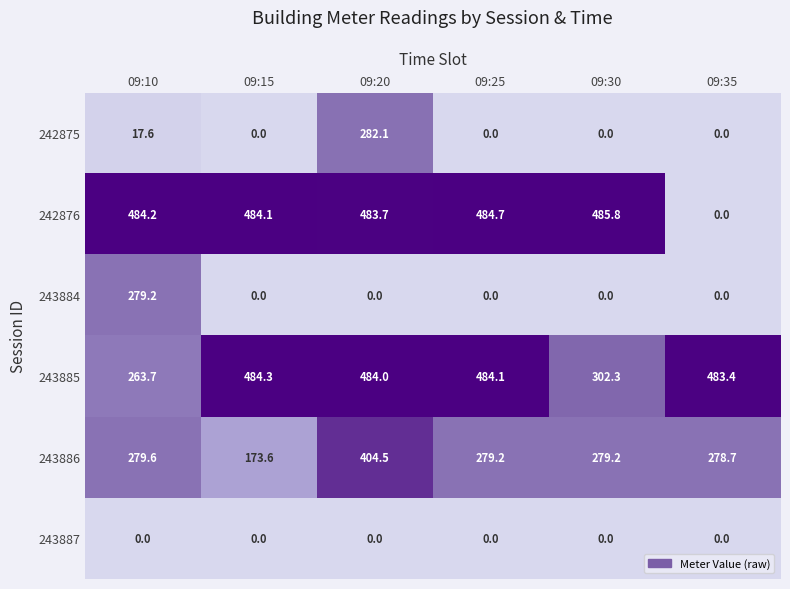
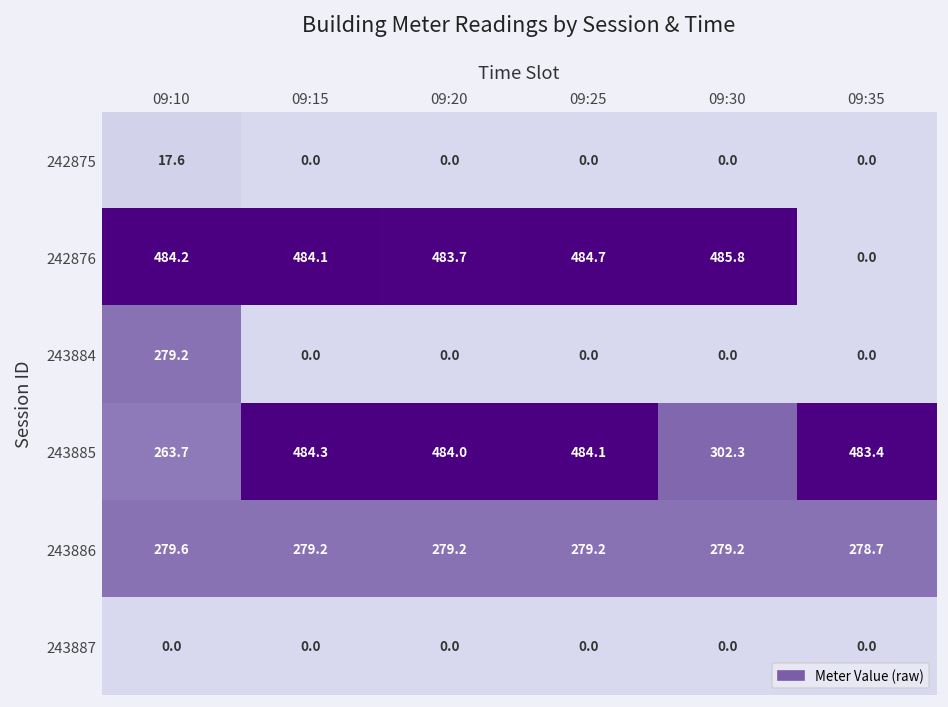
242875, 09:20: 282.1 -> 0.0
243886, 09:15: 173.6 -> 279.2
243886, 09:20: 404.5 -> 279.2
